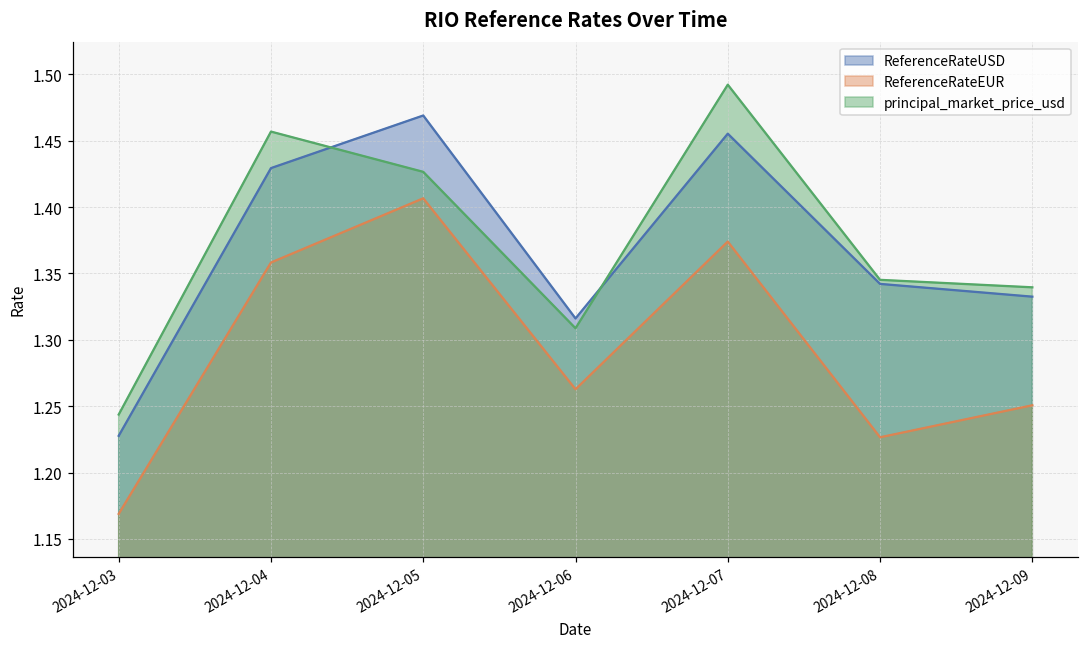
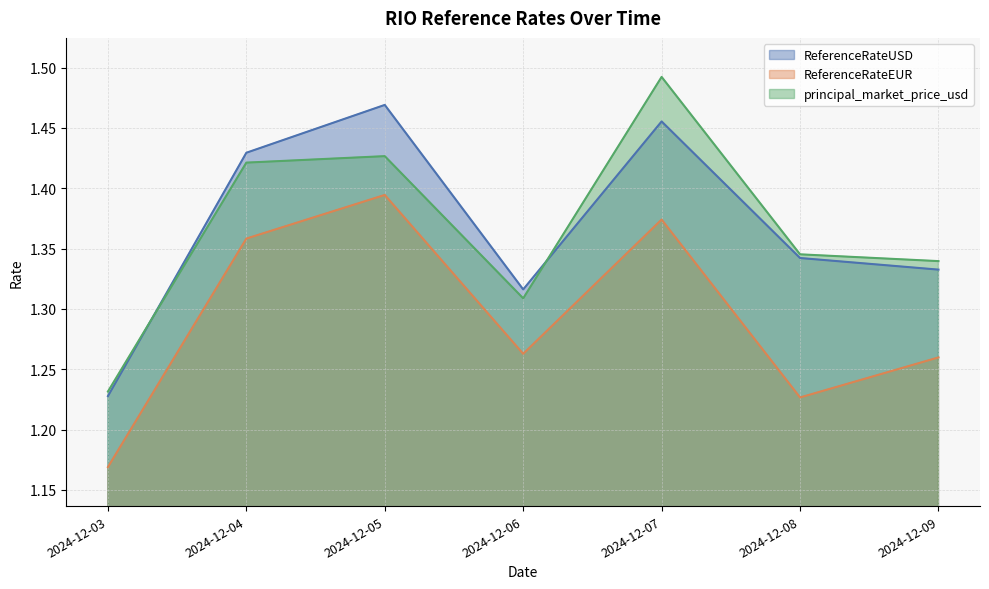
principal_market_price_usd, 2024-12-03: 1.244 -> 1.231
principal_market_price_usd, 2024-12-04: 1.457 -> 1.421
ReferenceRateEUR, 2024-12-05: 1.407 -> 1.394
ReferenceRateEUR, 2024-12-09: 1.251 -> 1.260
